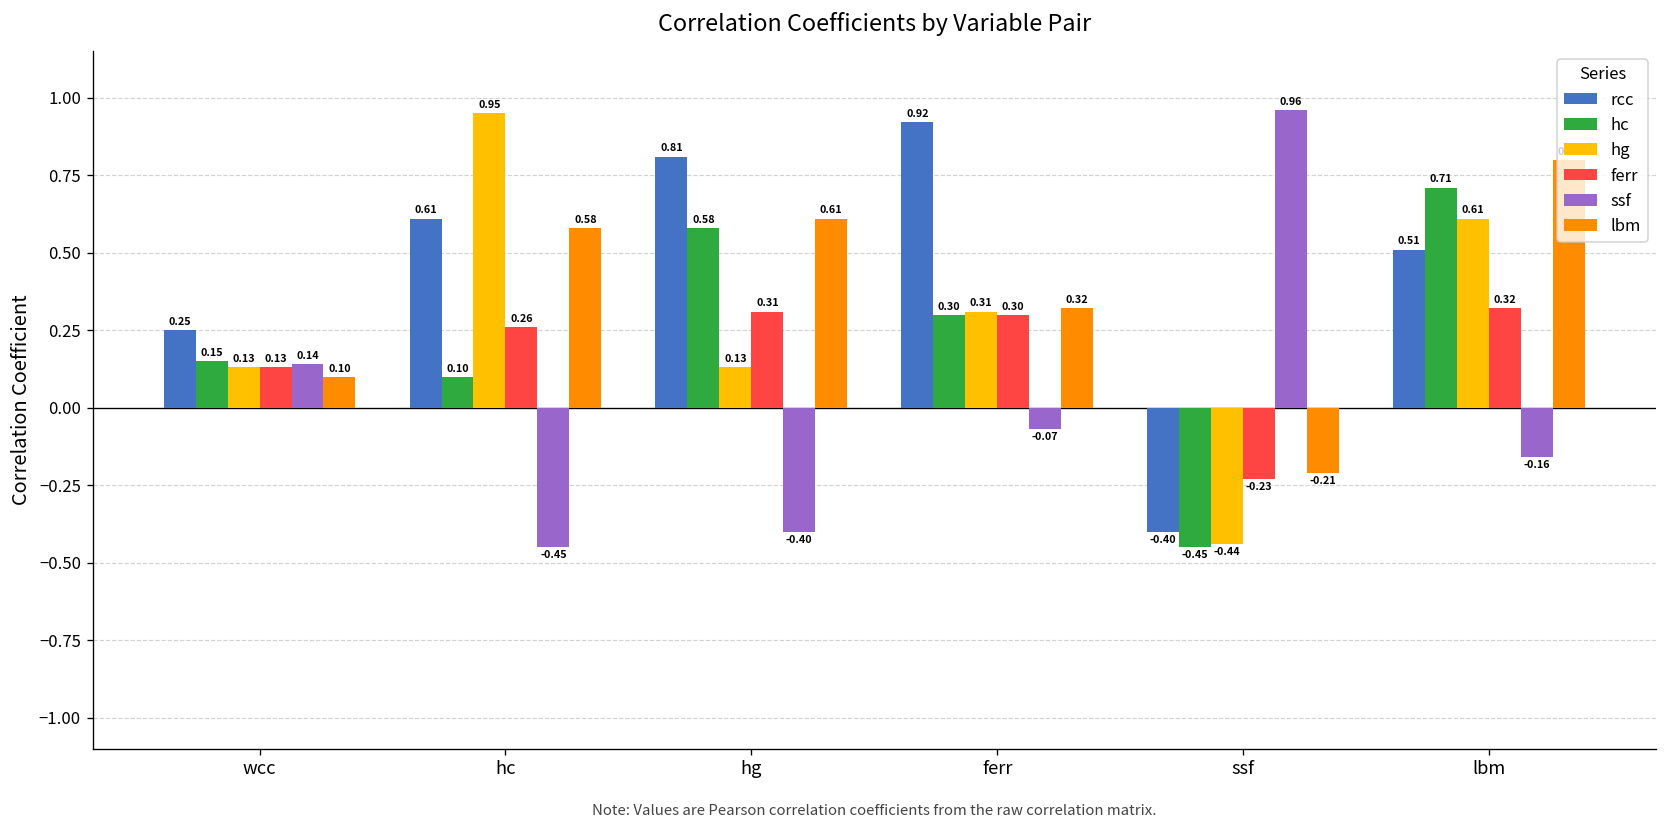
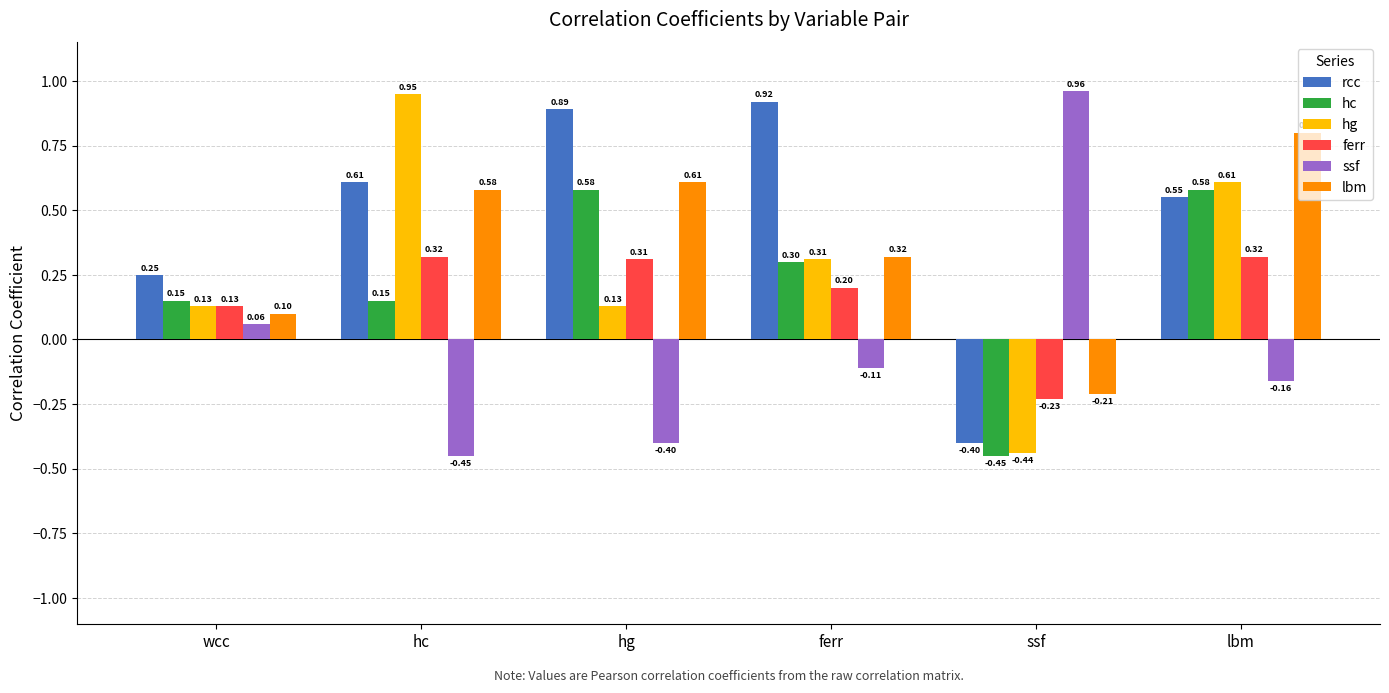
ssf, wcc: 0.14 -> 0.06
hc, hc: 0.10 -> 0.15
ferr, hc: 0.26 -> 0.32
rcc, hg: 0.81 -> 0.89
ferr, ferr: 0.30 -> 0.20
ssf, ferr: -0.07 -> -0.11
rcc, lbm: 0.51 -> 0.55
hc, lbm: 0.71 -> 0.58
